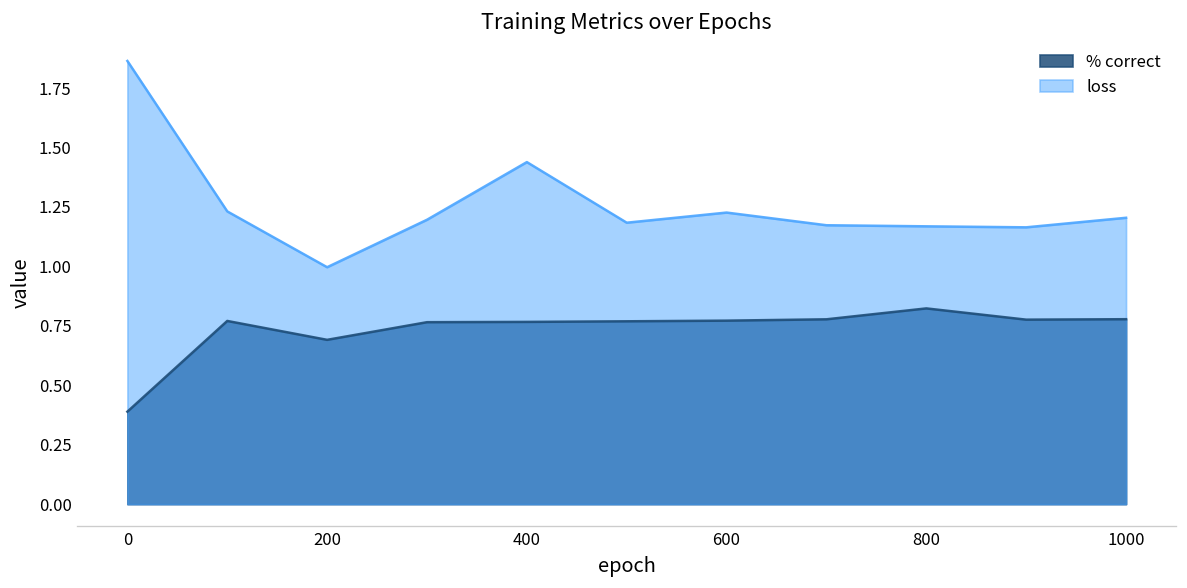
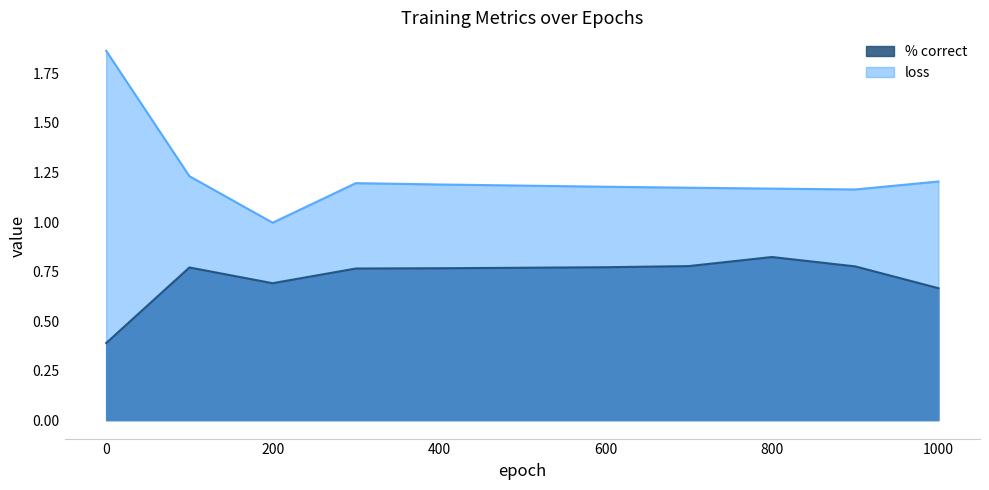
loss, 400: 1.44 -> 1.19
loss, 600: 1.23 -> 1.18
% correct, 1000: 0.78 -> 0.67
